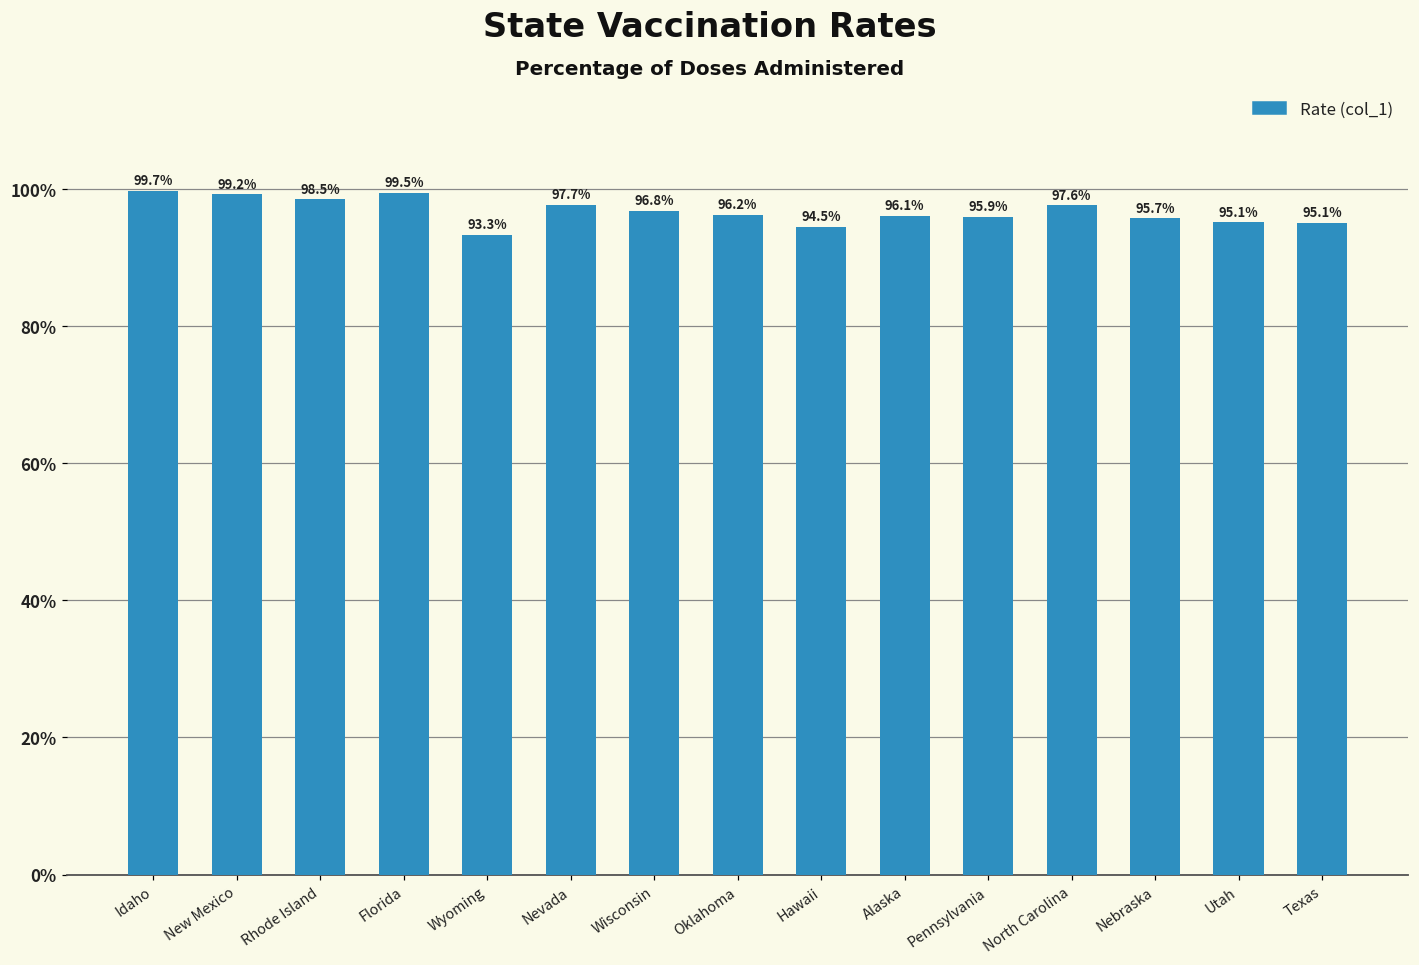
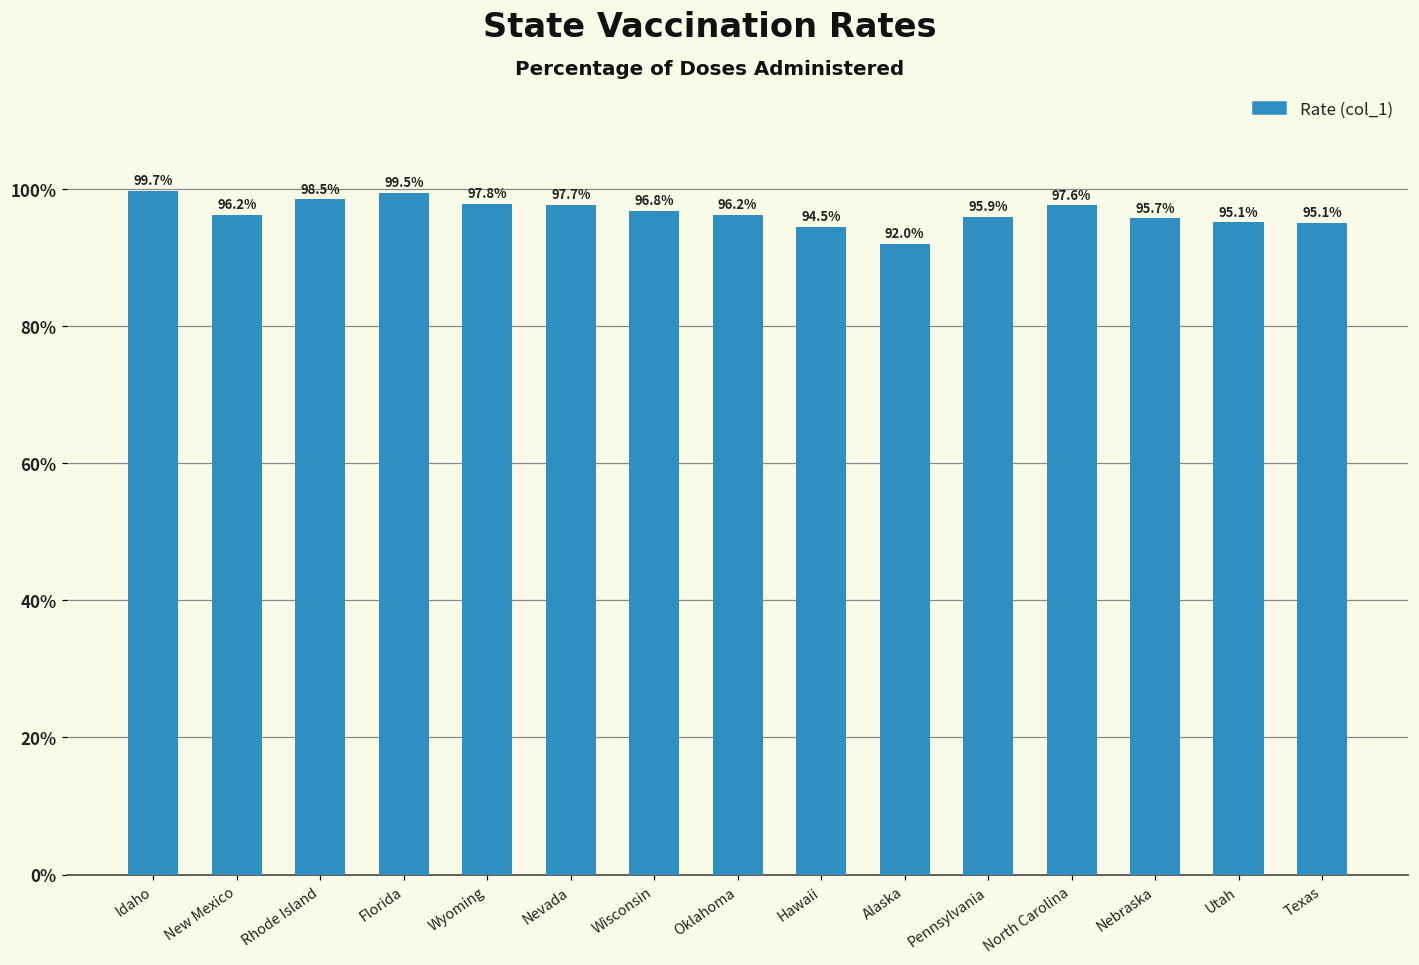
New Mexico: 99.2% -> 96.2%
Wyoming: 93.3% -> 97.8%
Alaska: 96.1% -> 92.0%
